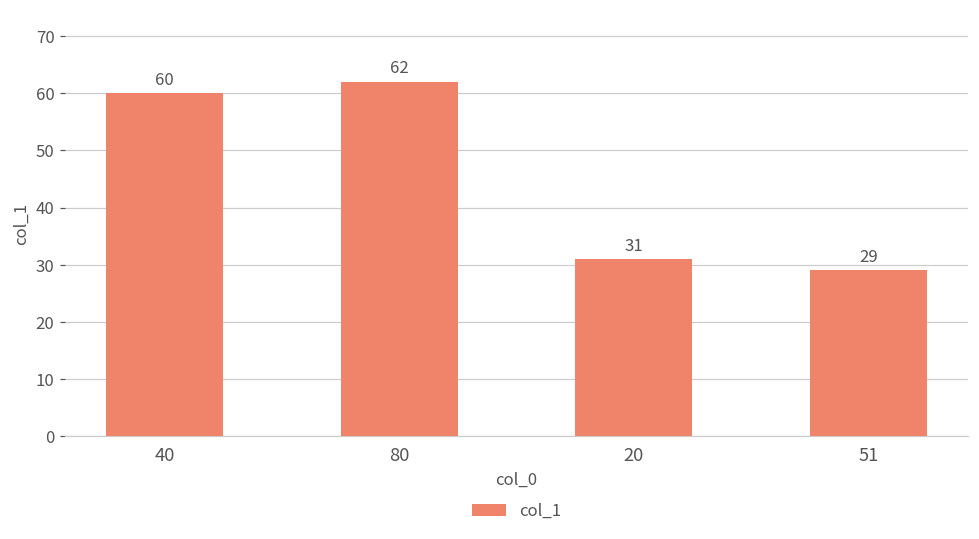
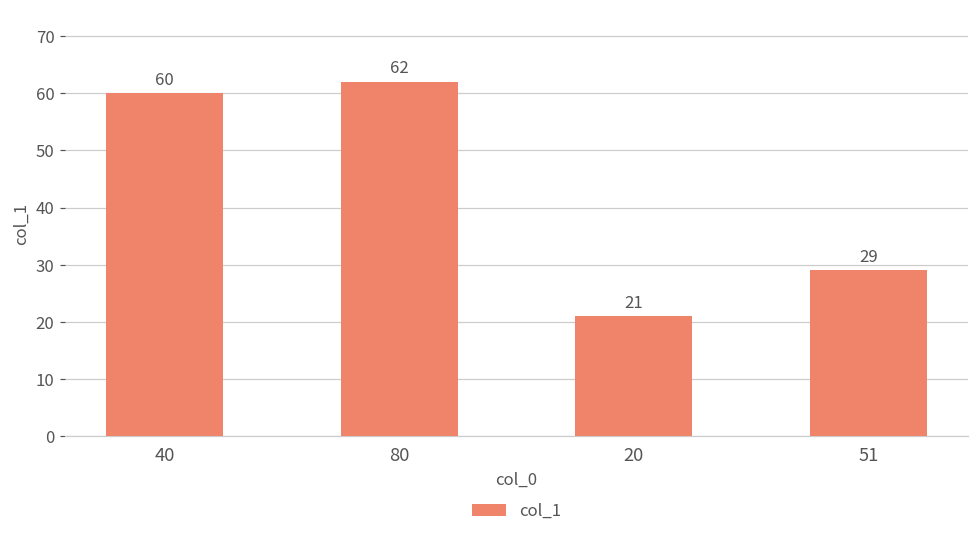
20: 31 -> 21
